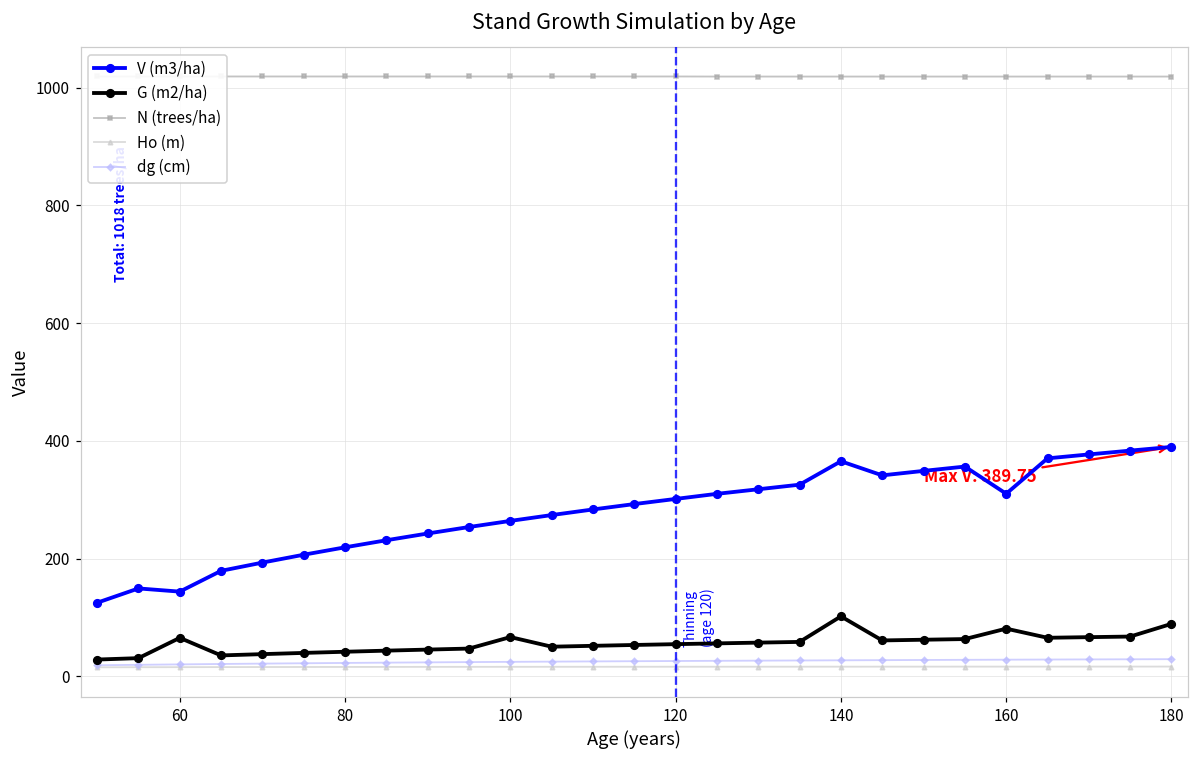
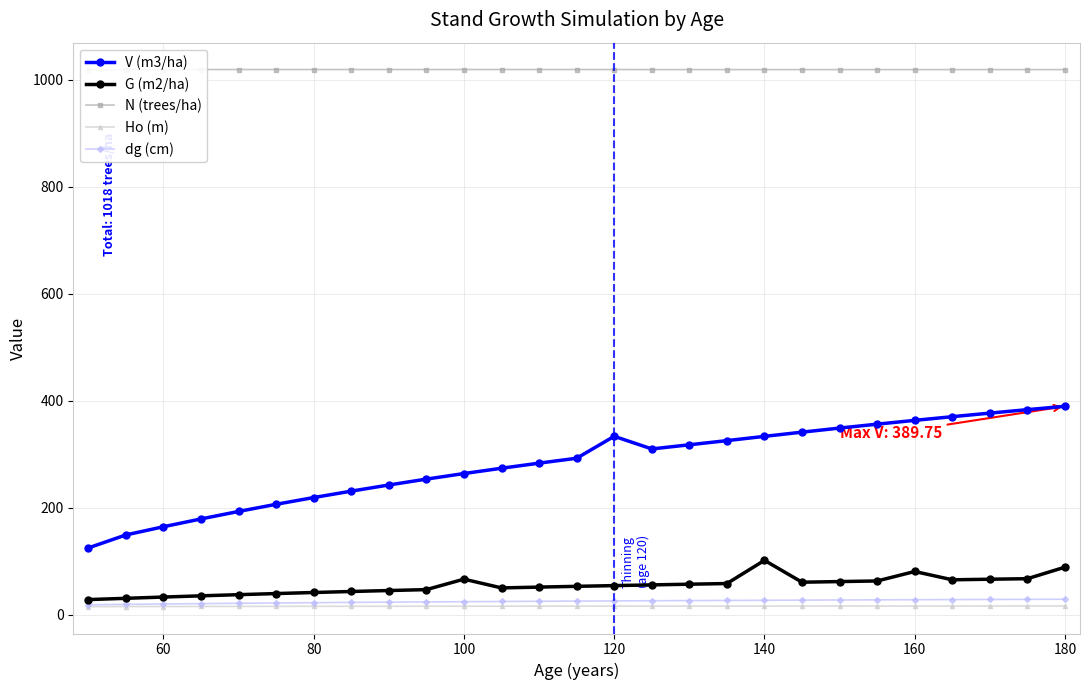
V (m3/ha), 60: 140 -> 160
G (m2/ha), 60: 70 -> 30
V (m3/ha), 120: 300 -> 330
V (m3/ha), 140: 370 -> 330
V (m3/ha), 160: 310 -> 360
